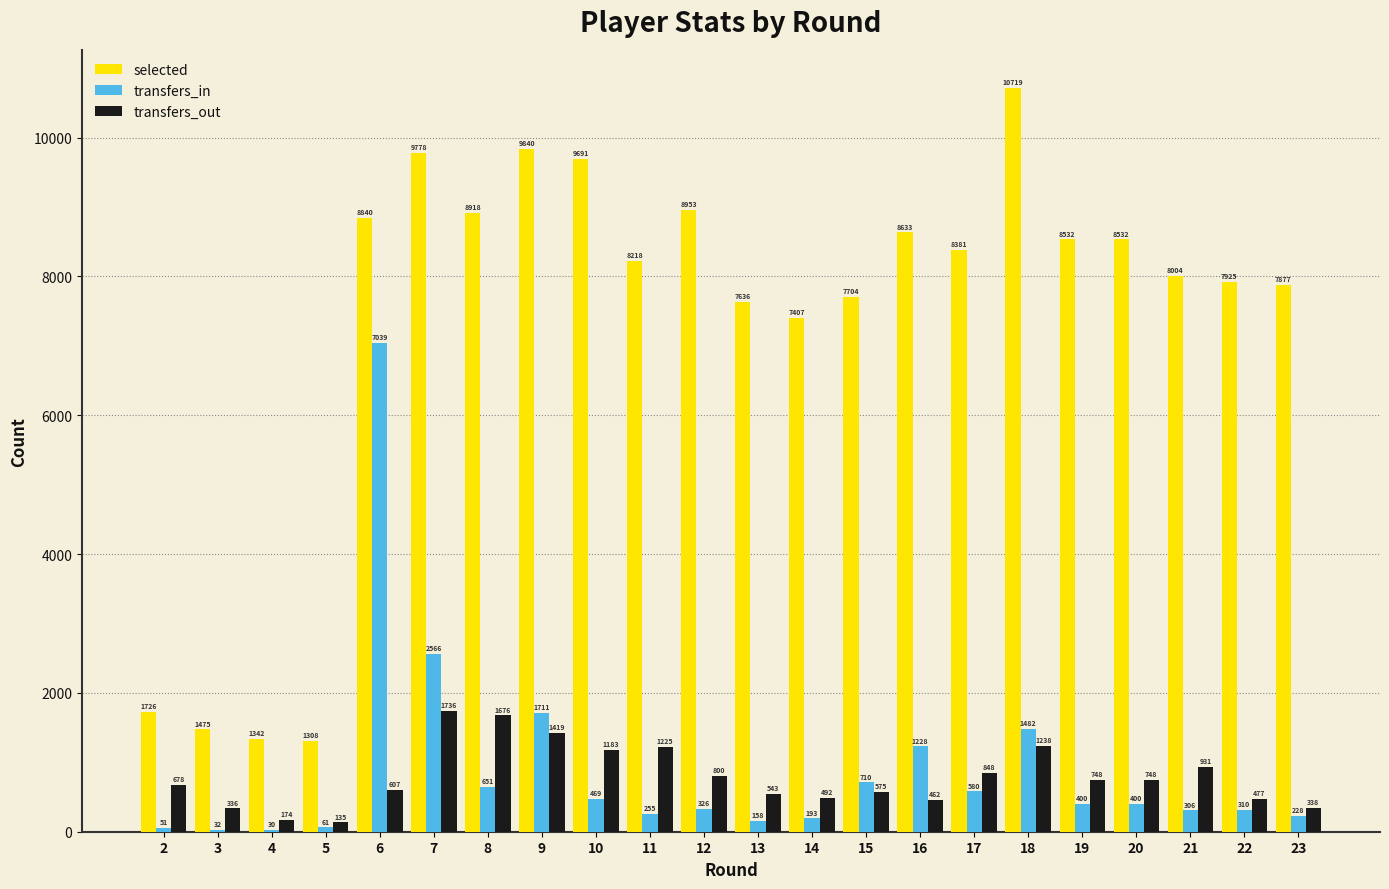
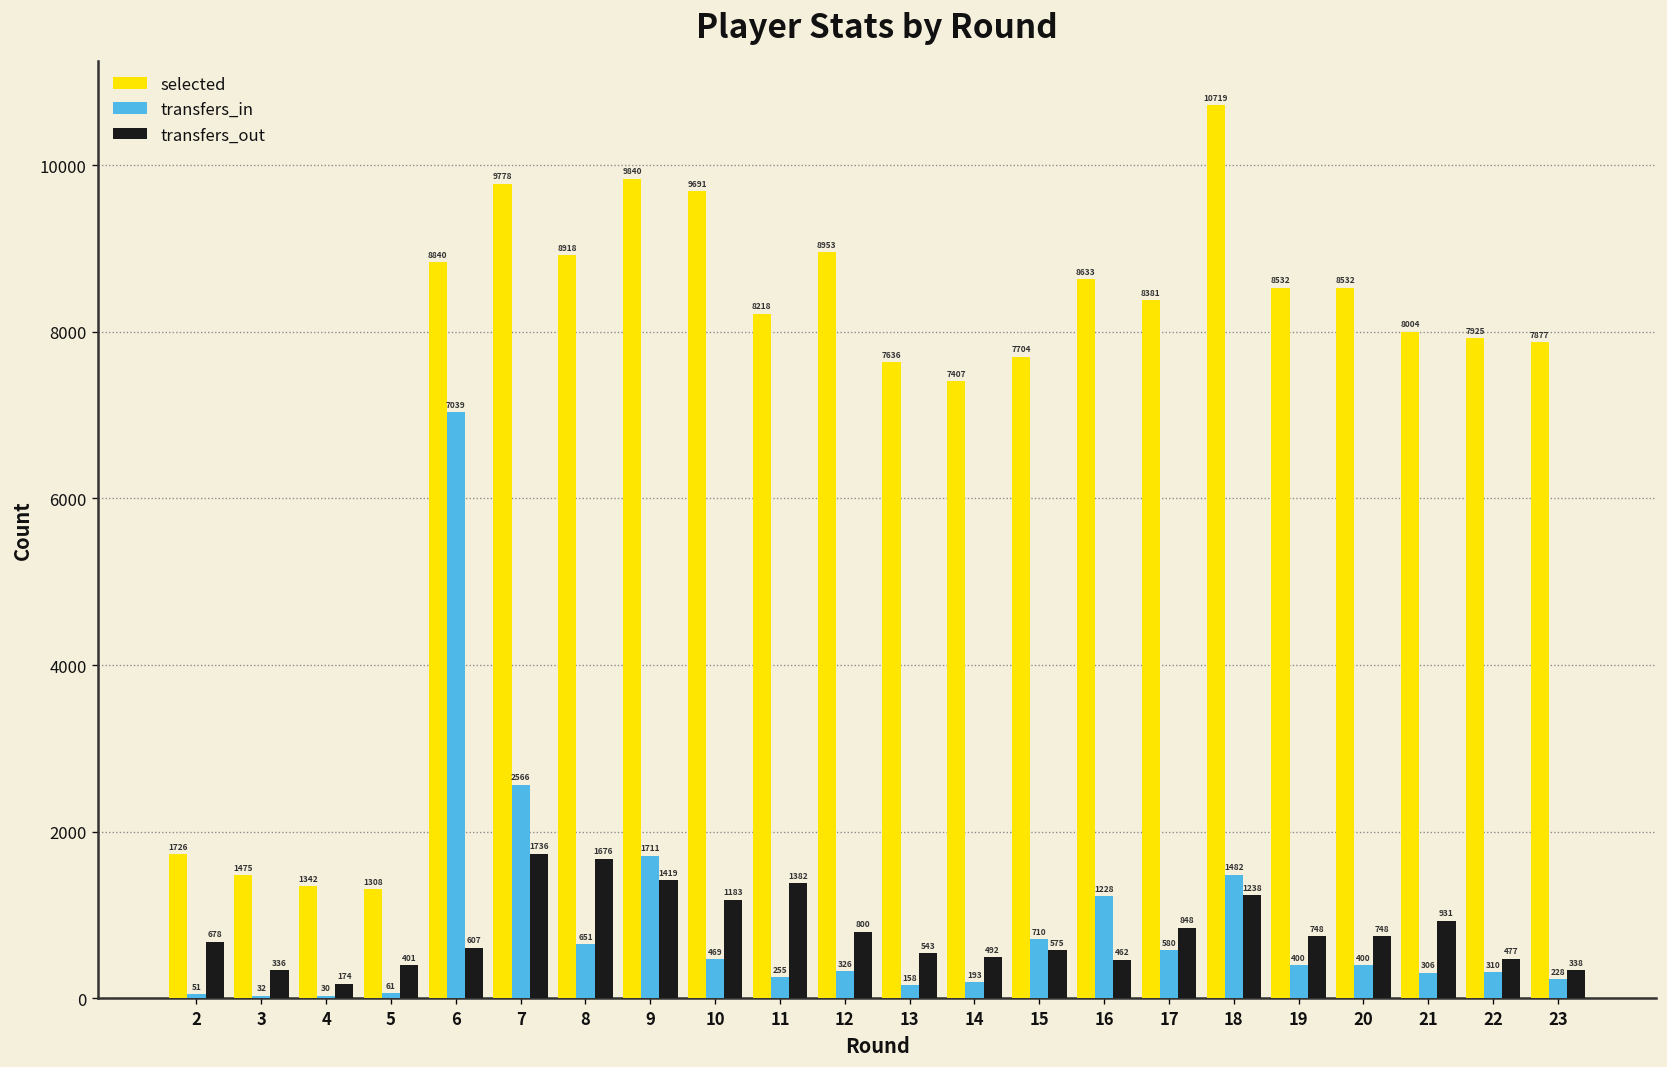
transfers_out, 5: 135 -> 401
transfers_out, 11: 1225 -> 1382
